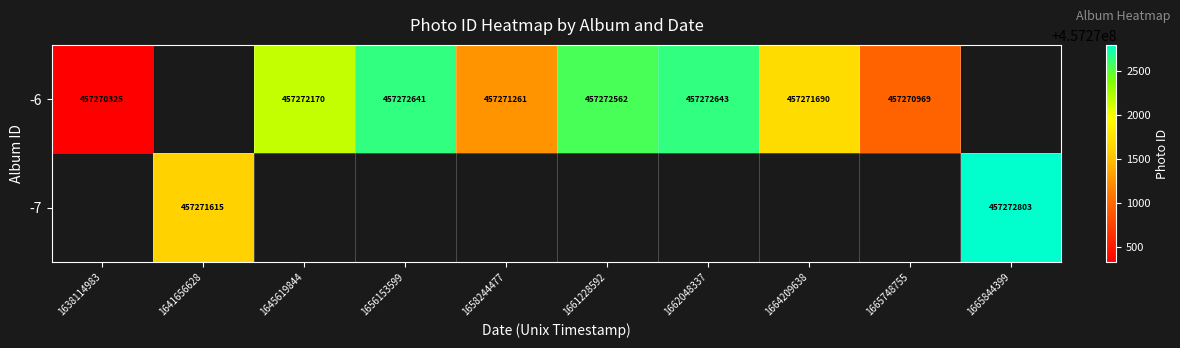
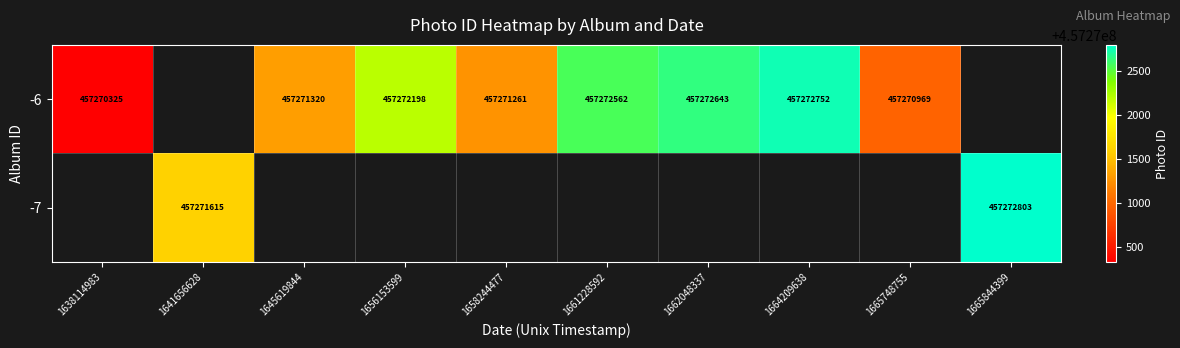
-6, 1645619844: 457272170 -> 457271320
-6, 1656153599: 457272641 -> 457272198
-6, 1664209638: 457271690 -> 457272752
